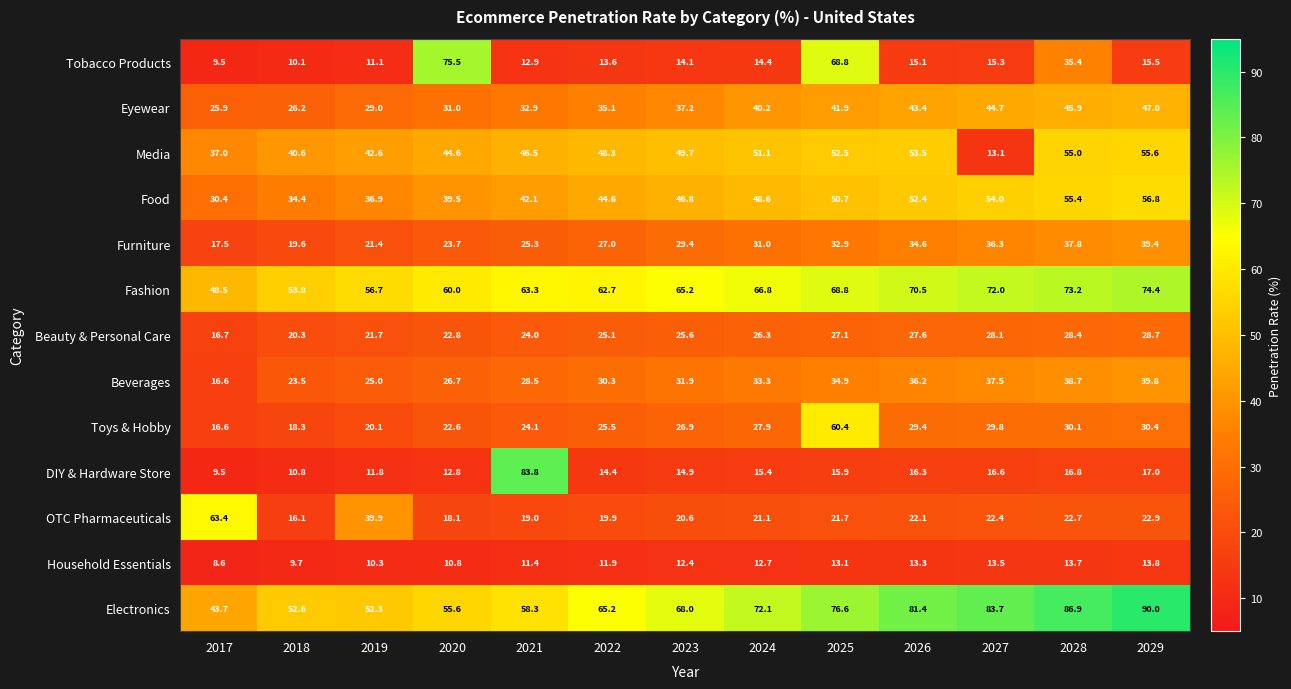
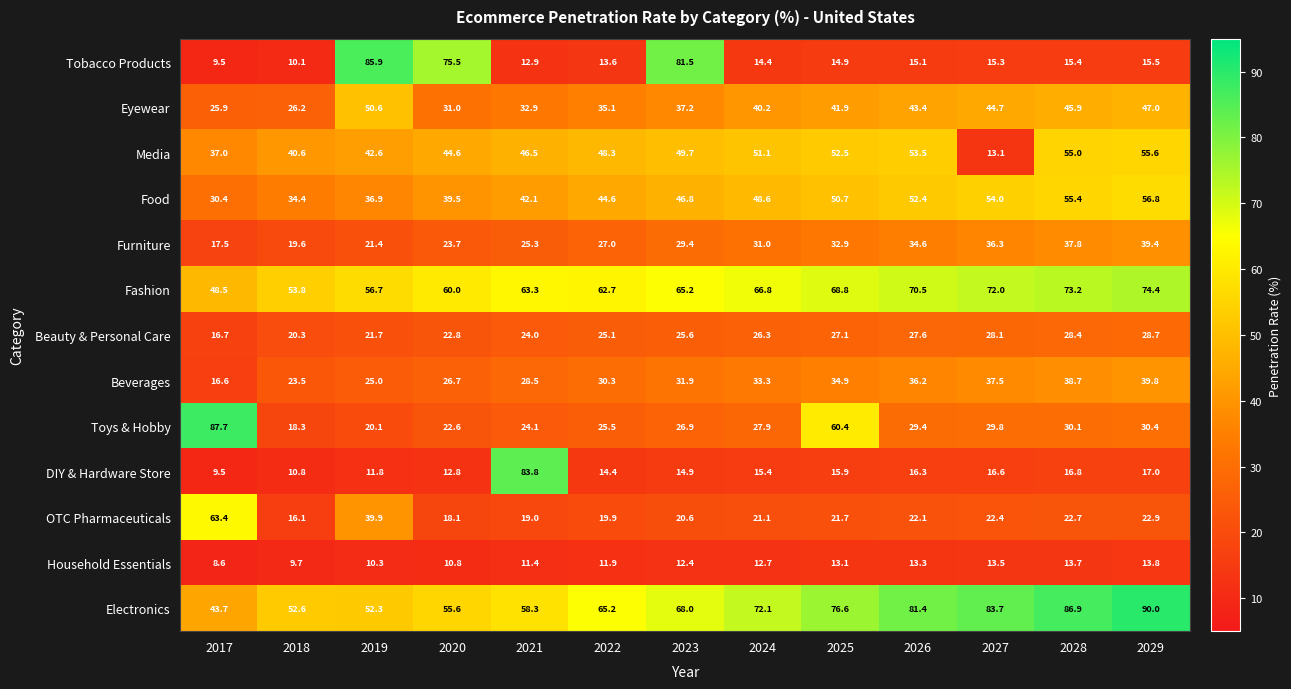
Tobacco Products, 2019: 11.1 -> 85.9
Tobacco Products, 2023: 14.1 -> 81.5
Tobacco Products, 2025: 68.8 -> 14.9
Tobacco Products, 2028: 35.4 -> 15.4
Eyewear, 2019: 29.0 -> 50.6
Toys & Hobby, 2017: 16.6 -> 87.7
